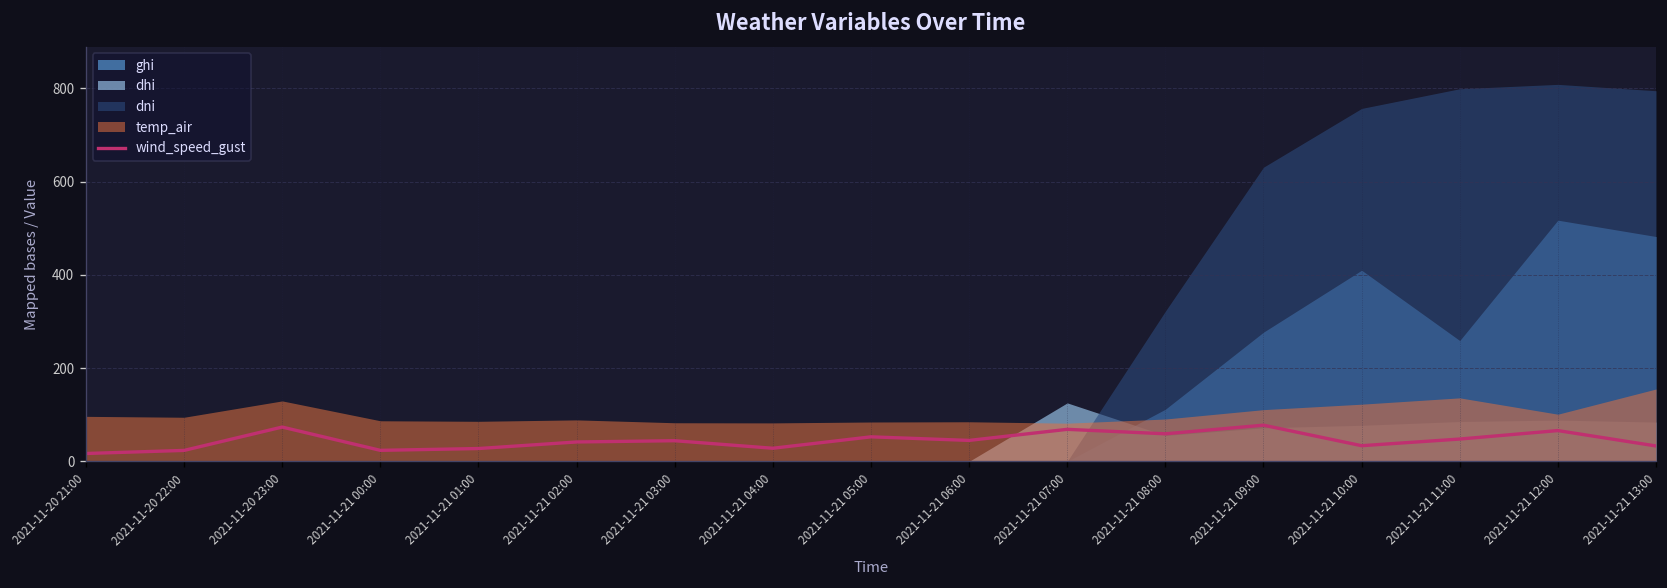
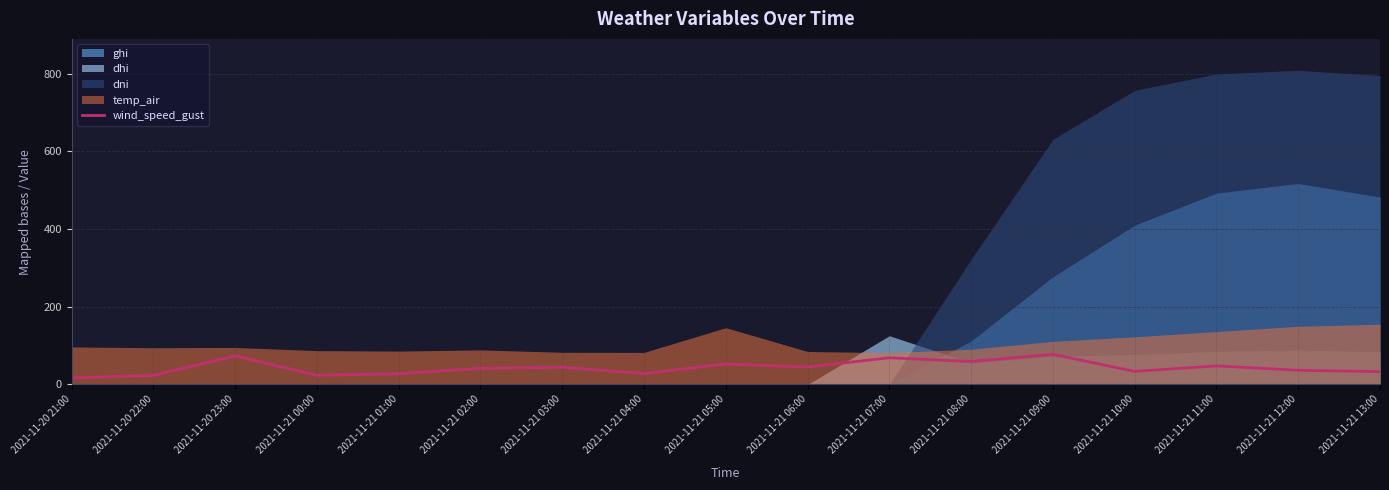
temp_air, 2021-11-20 23:00: 130 -> 100
temp_air, 2021-11-21 05:00: 80 -> 150
ghi, 2021-11-21 11:00: 260 -> 490
wind_speed_gust, 2021-11-21 12:00: 70 -> 40
temp_air, 2021-11-21 12:00: 100 -> 150
